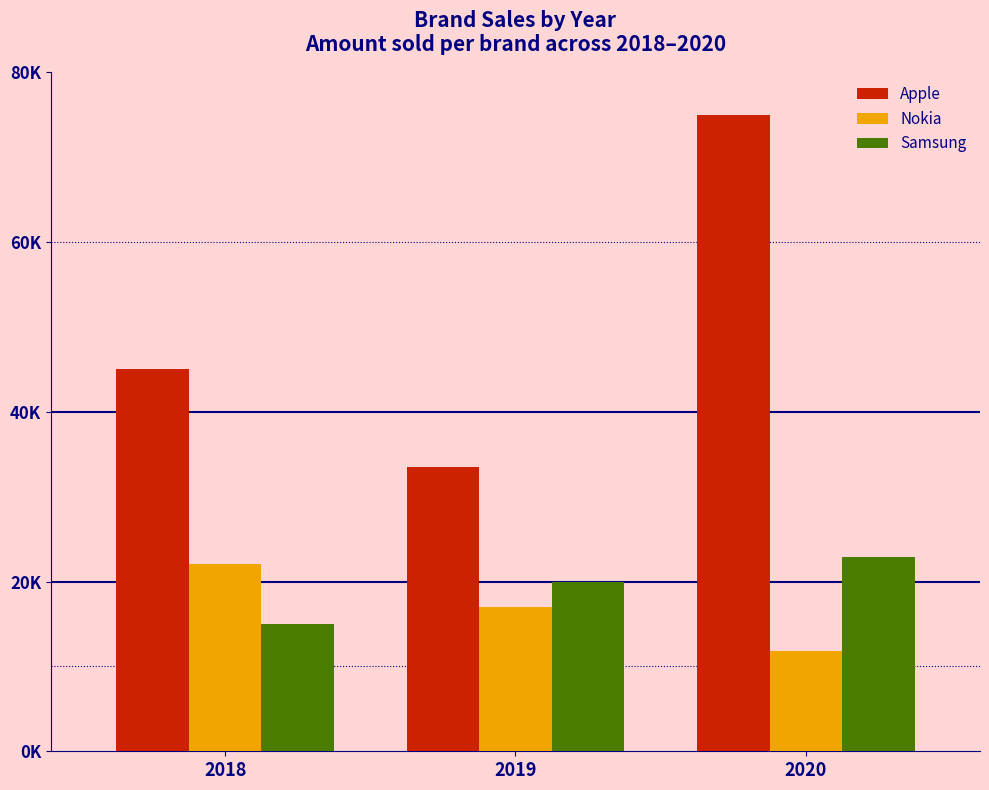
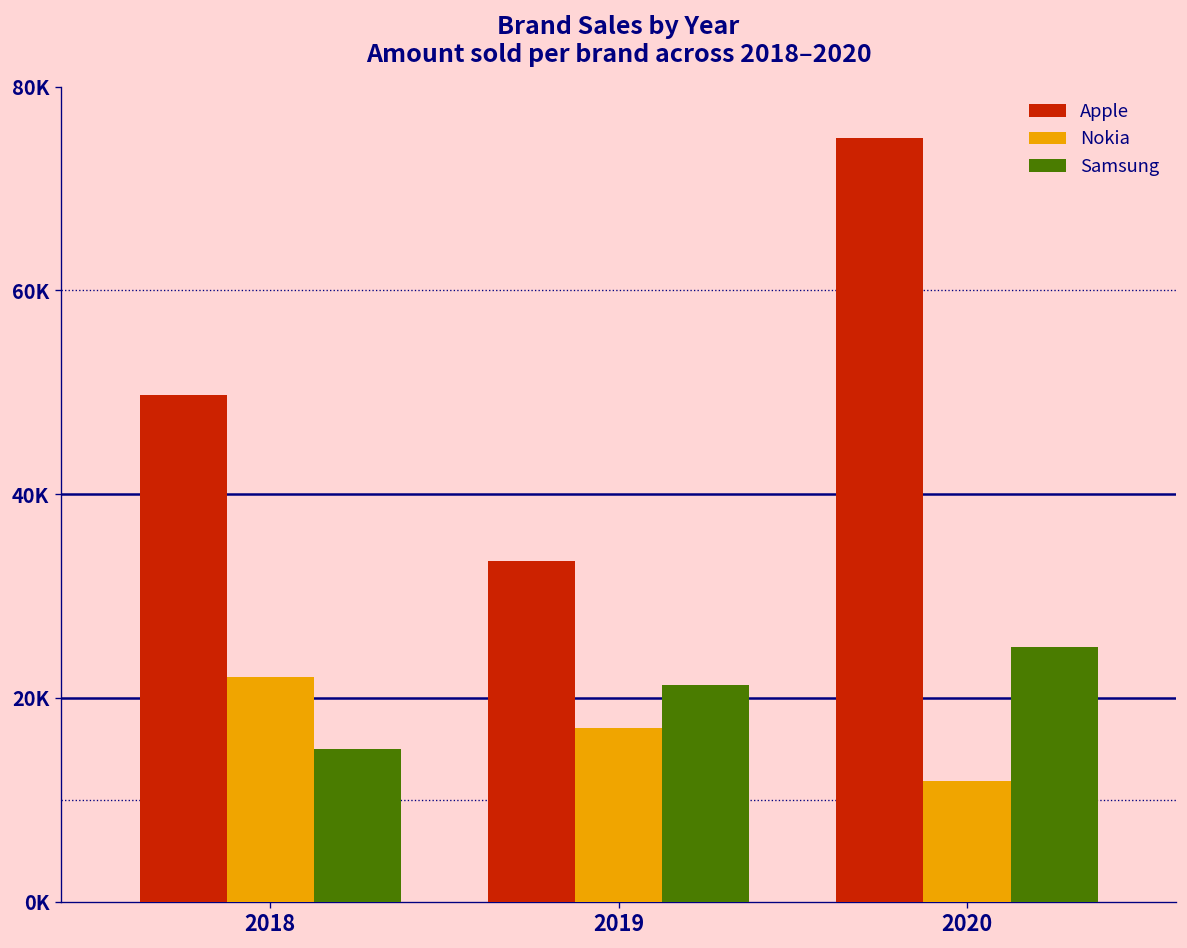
Apple, 2018: 45000 -> 50000
Samsung, 2019: 20000 -> 21000
Samsung, 2020: 23000 -> 25000
